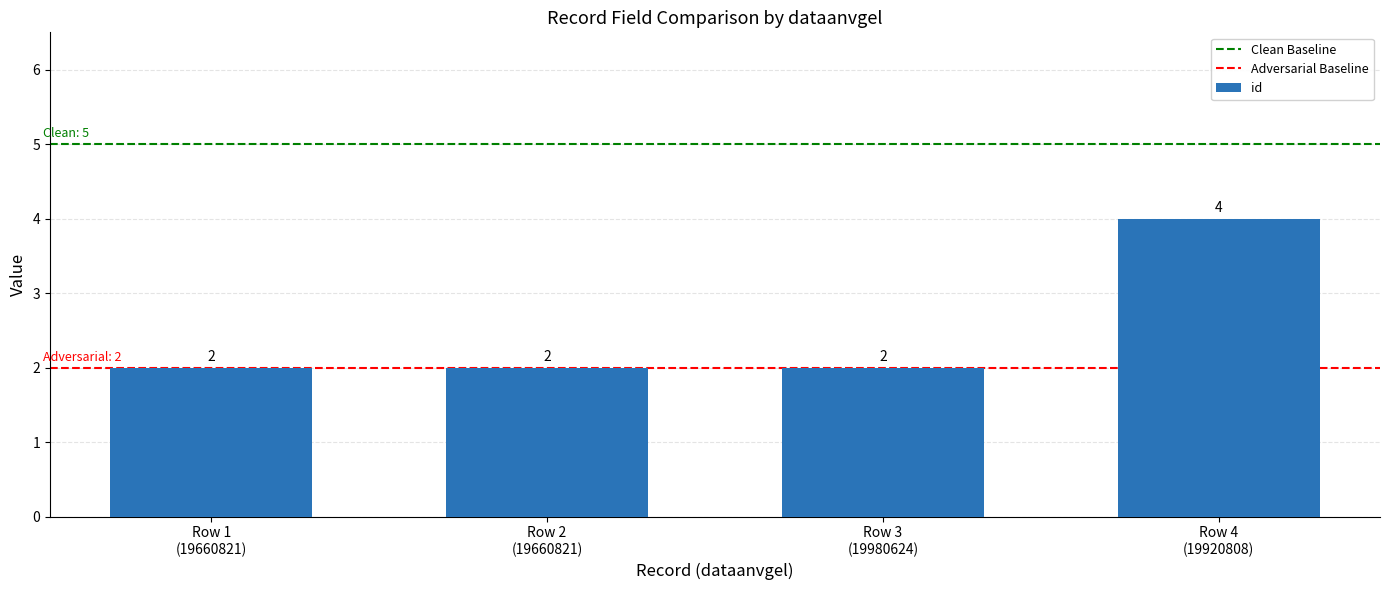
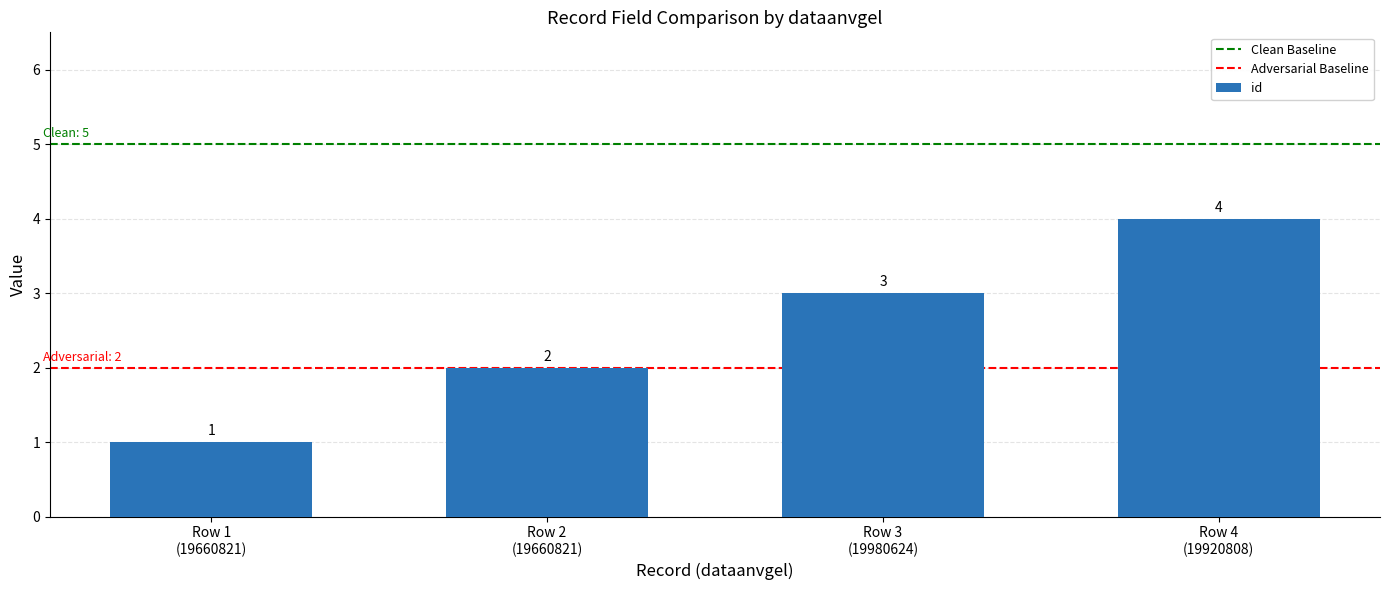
Row 1 (19660821): 2 -> 1
Row 3 (19980624): 2 -> 3
